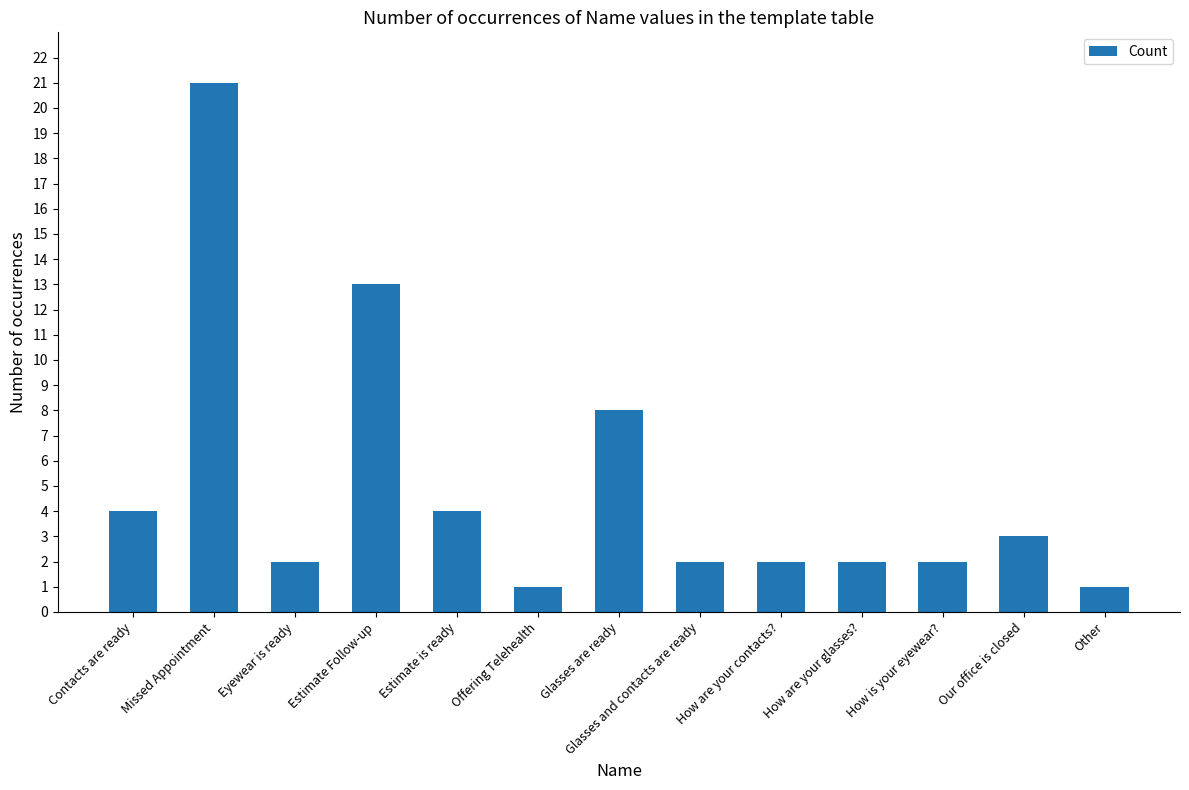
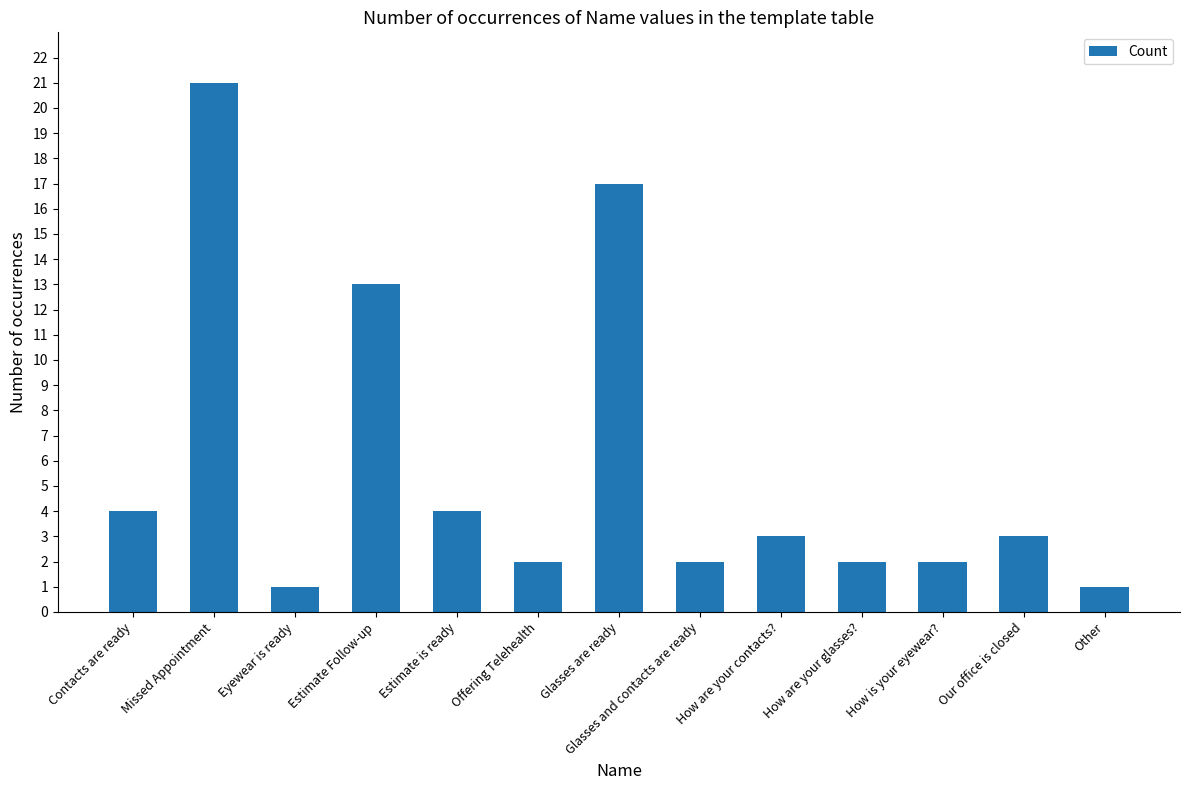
Eyewear is ready: 2 -> 1
Offering Telehealth: 1 -> 2
Glasses are ready: 8 -> 17
How are your contacts?: 2 -> 3
